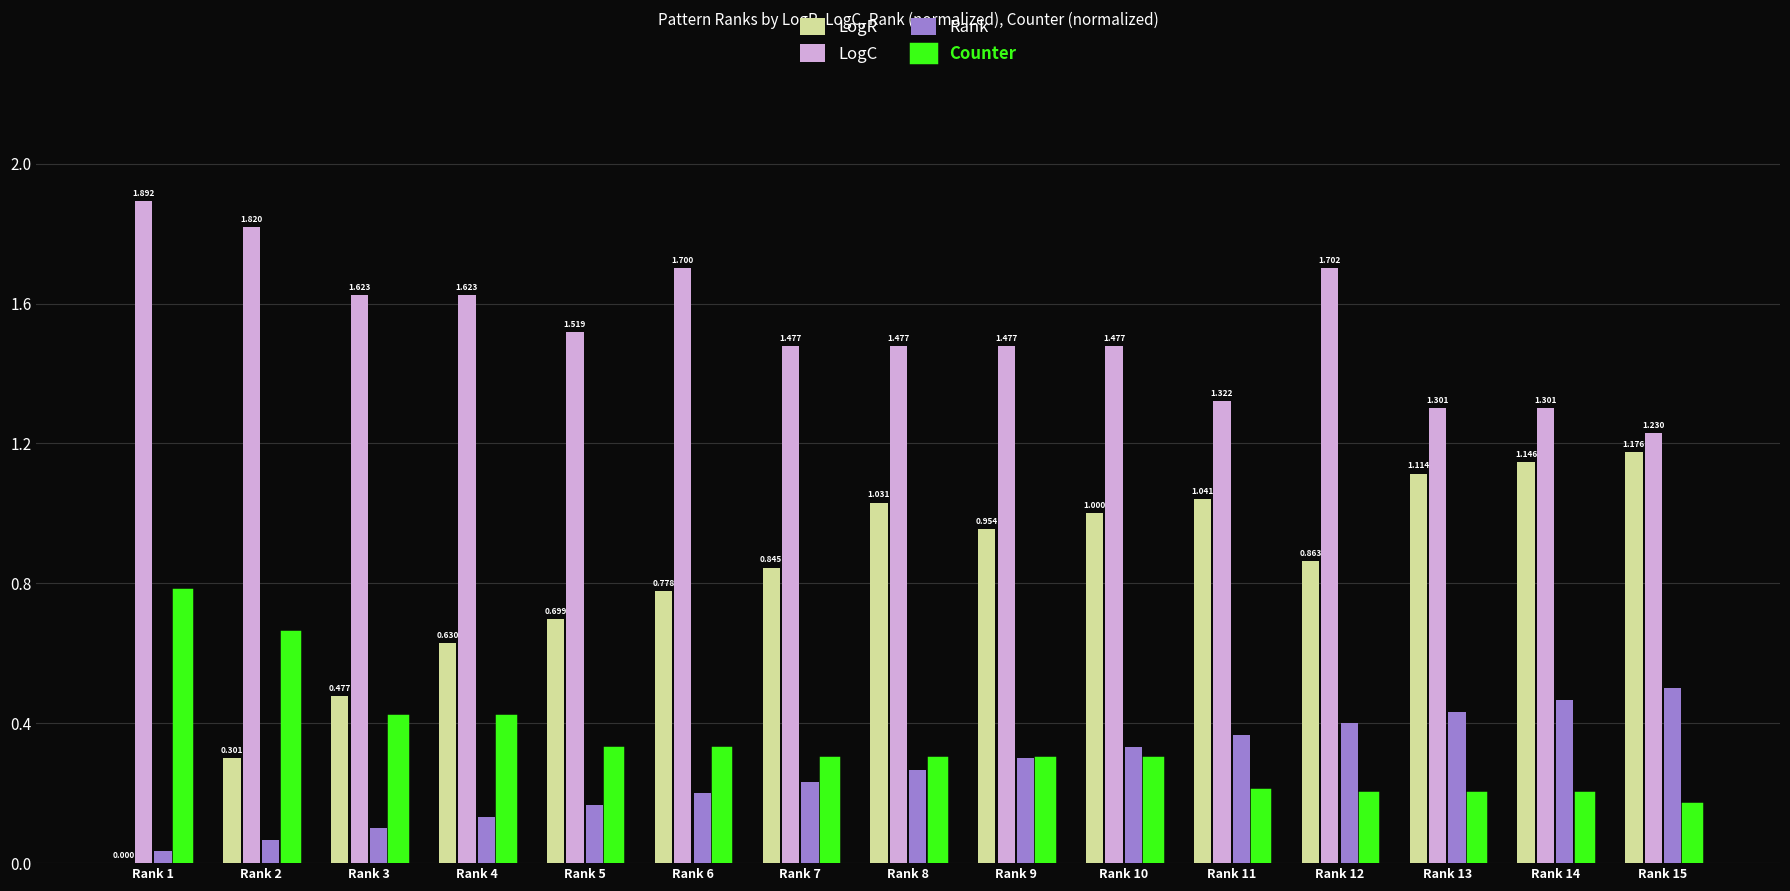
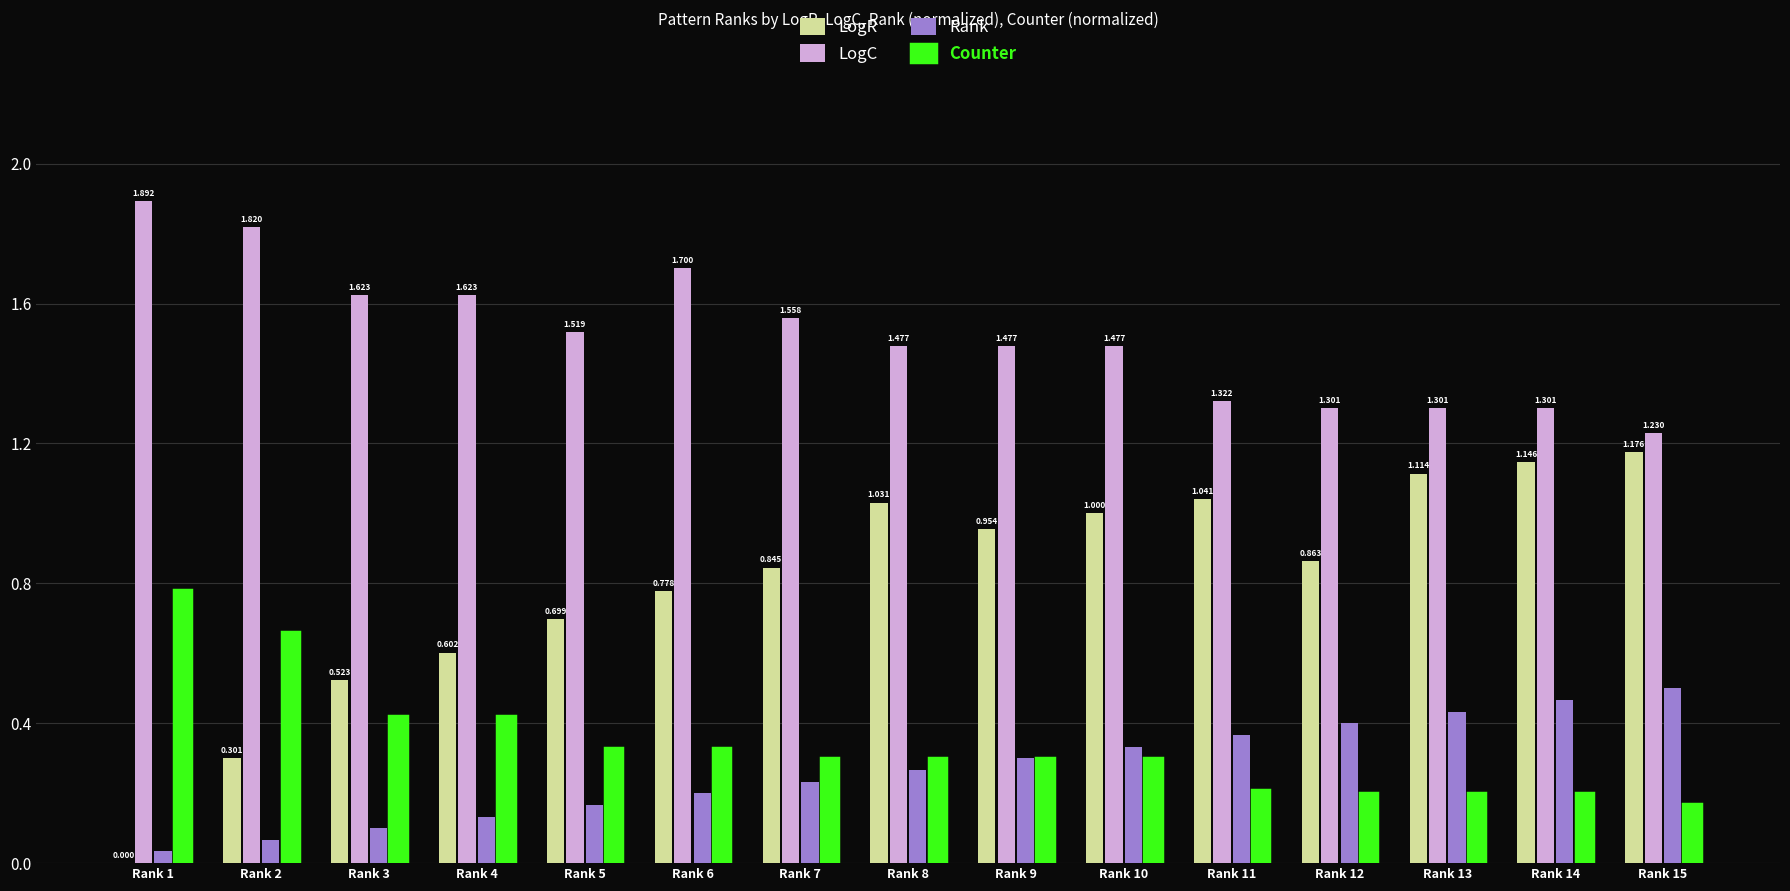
LogR, Rank 3: 0.477 -> 0.523
LogR, Rank 4: 0.630 -> 0.602
LogC, Rank 7: 1.477 -> 1.558
LogC, Rank 12: 1.702 -> 1.301
